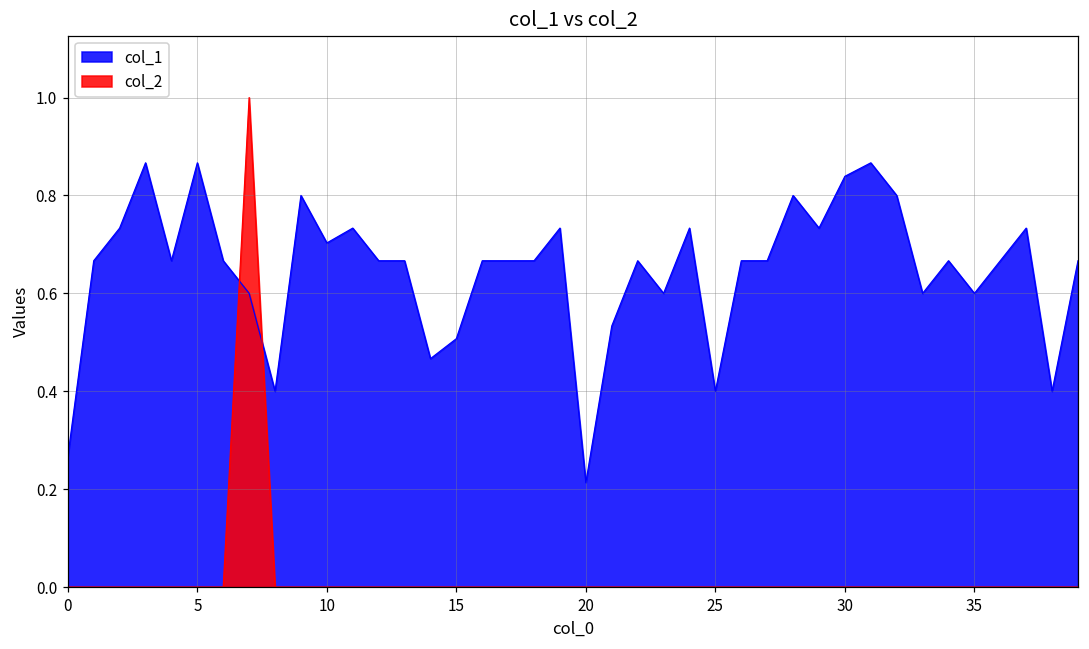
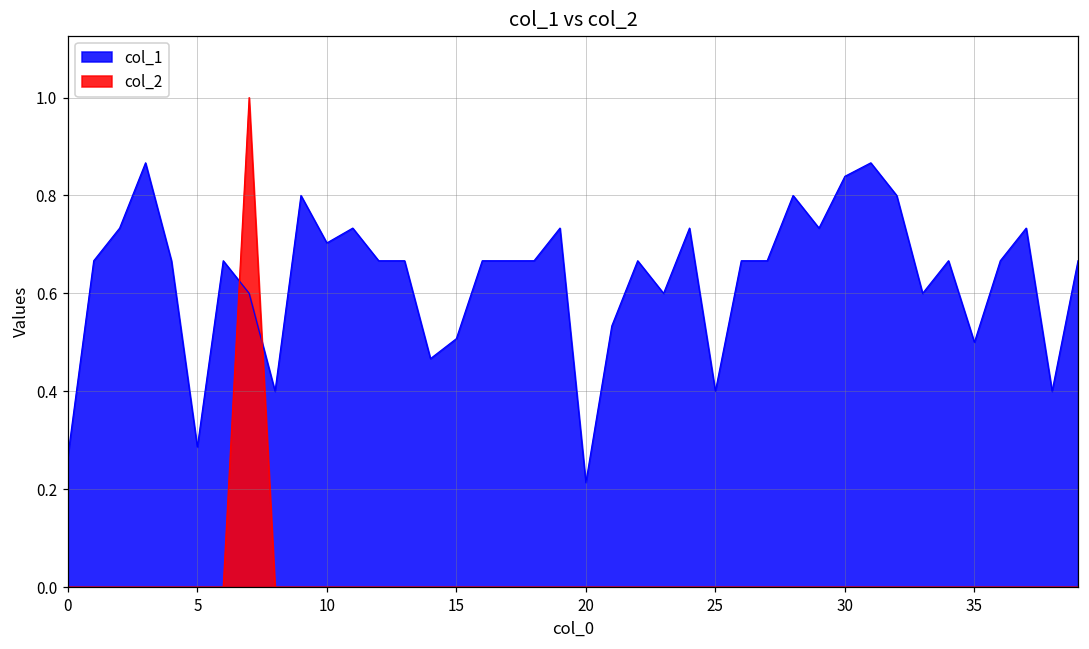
col_1, 5: 0.87 -> 0.29
col_1, 35: 0.6 -> 0.5
